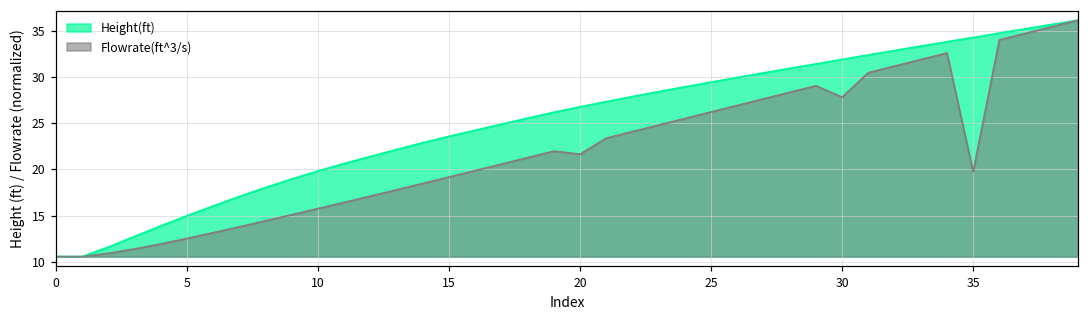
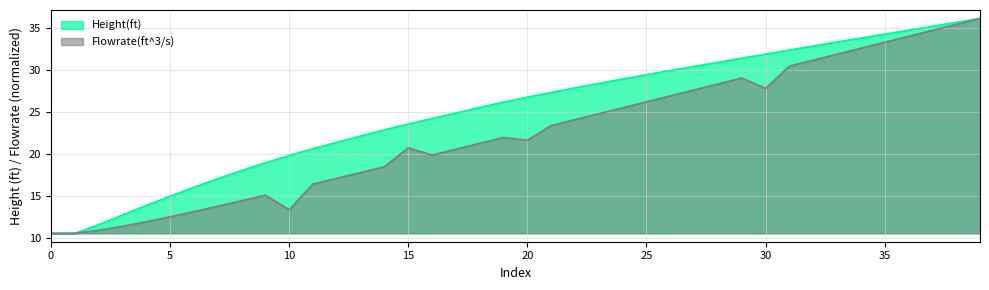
Flowrate(ft^3/s), 10: 16 -> 13
Flowrate(ft^3/s), 15: 19 -> 21
Flowrate(ft^3/s), 35: 20 -> 33
